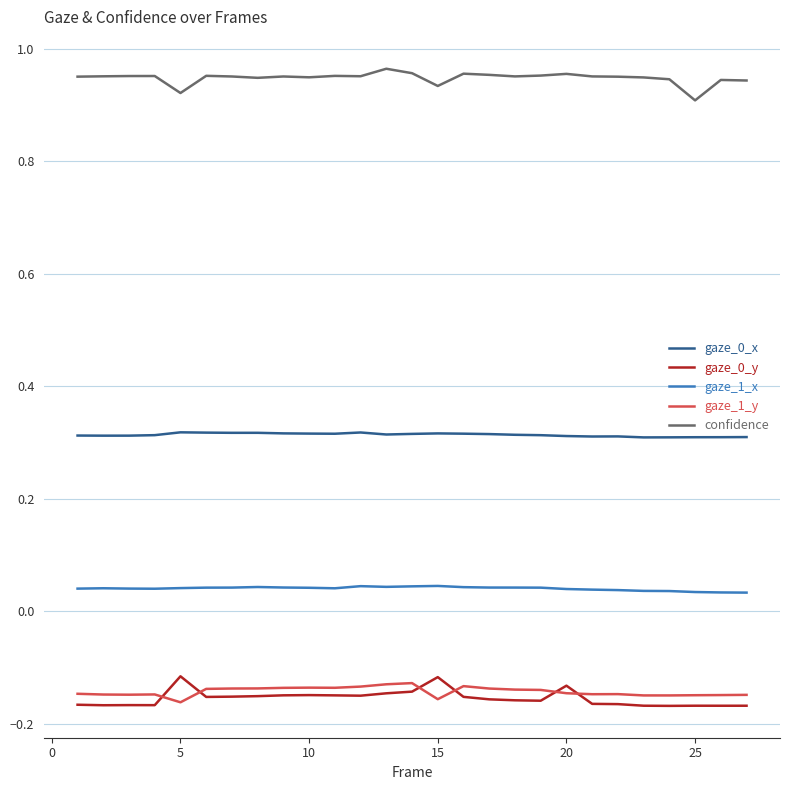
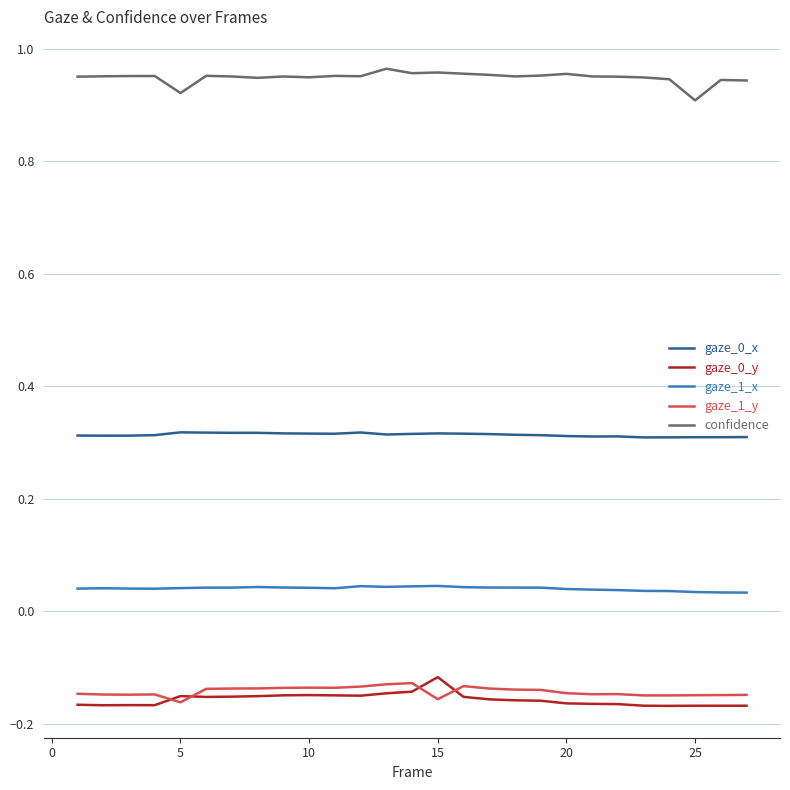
gaze_0_y, 5: -0.12 -> -0.15
confidence, 15: 0.93 -> 0.96
gaze_0_y, 20: -0.13 -> -0.16
